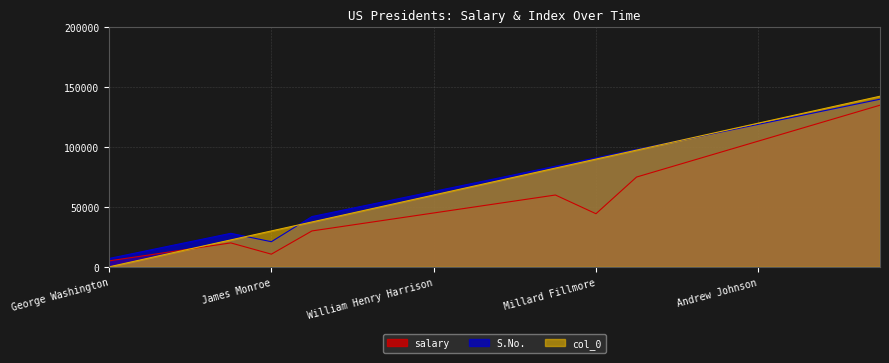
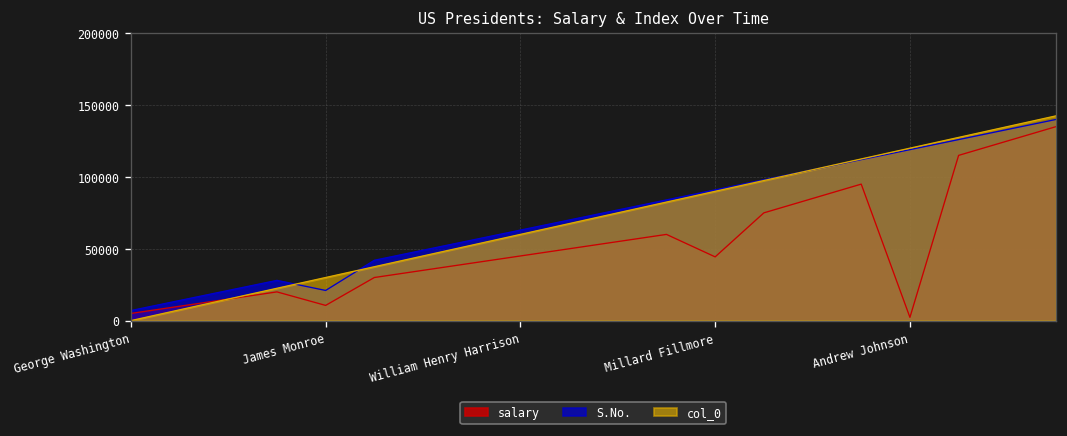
salary, Andrew Johnson: 105000 -> 2000
